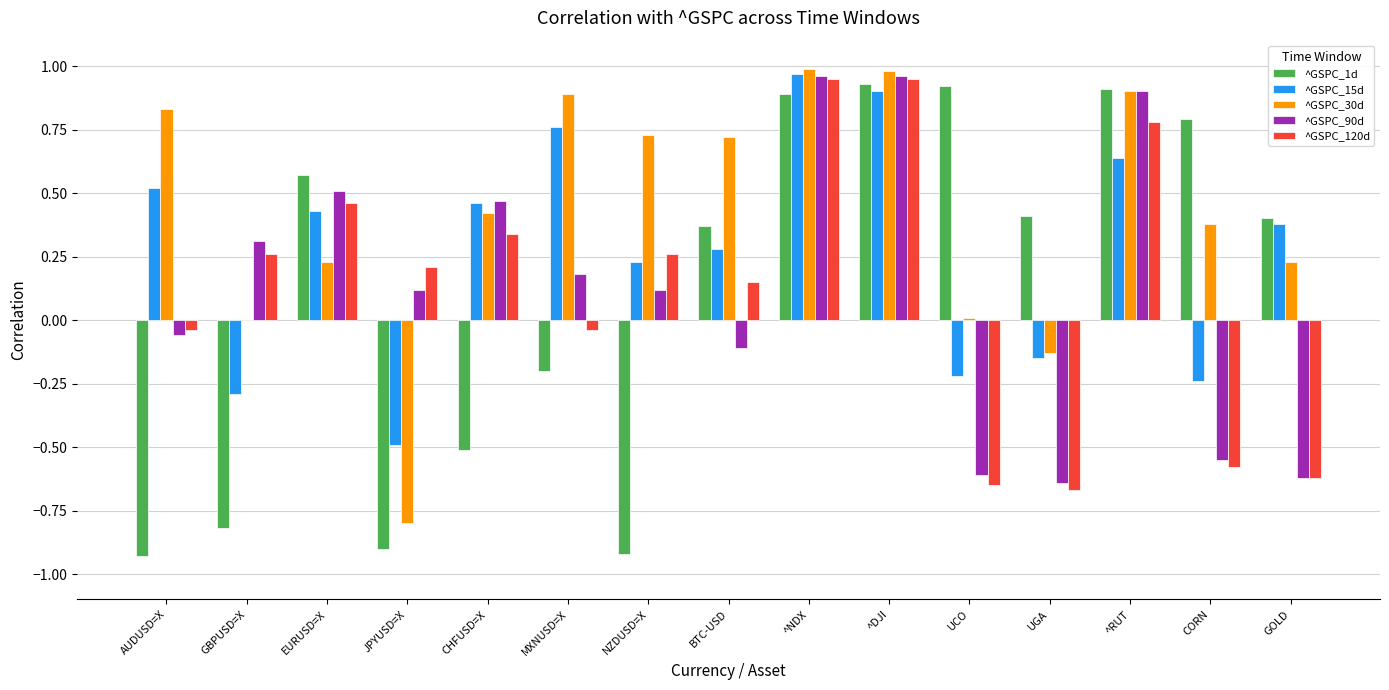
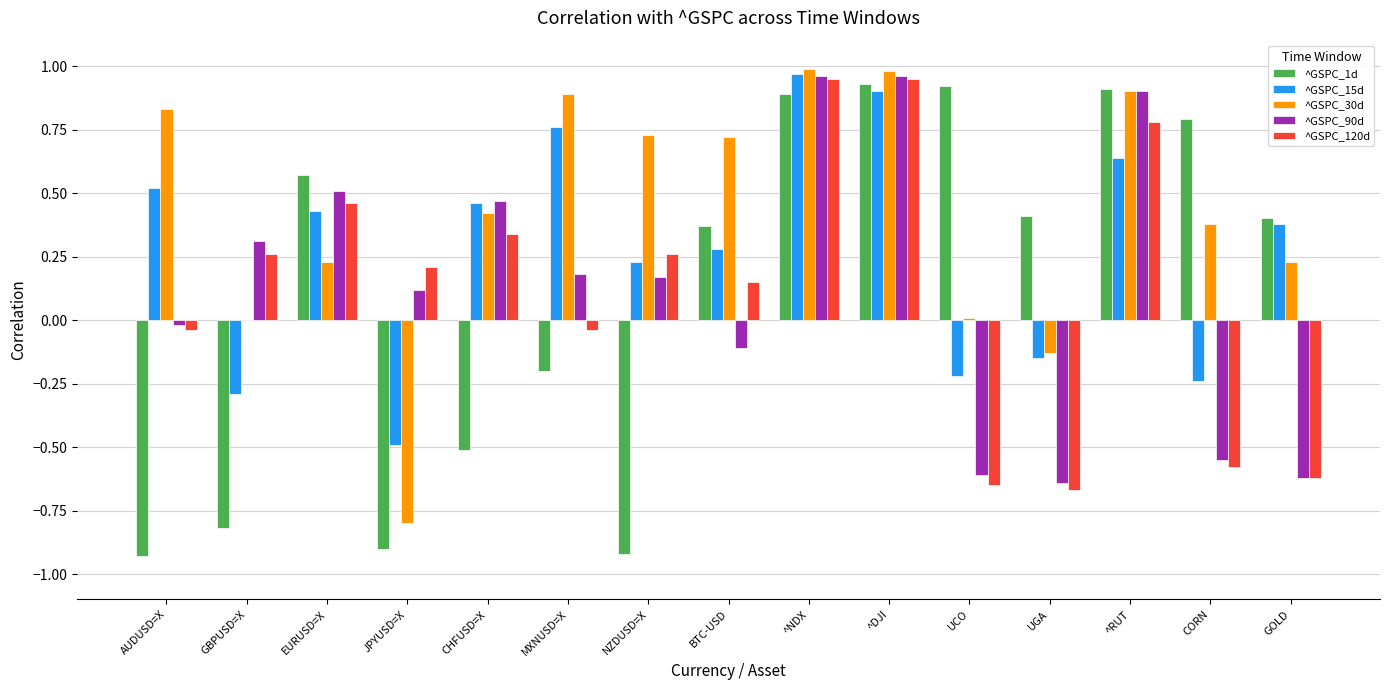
^GSPC_90d, AUDUSD=X: -0.06 -> -0.02
^GSPC_90d, NZDUSD=X: 0.12 -> 0.17
